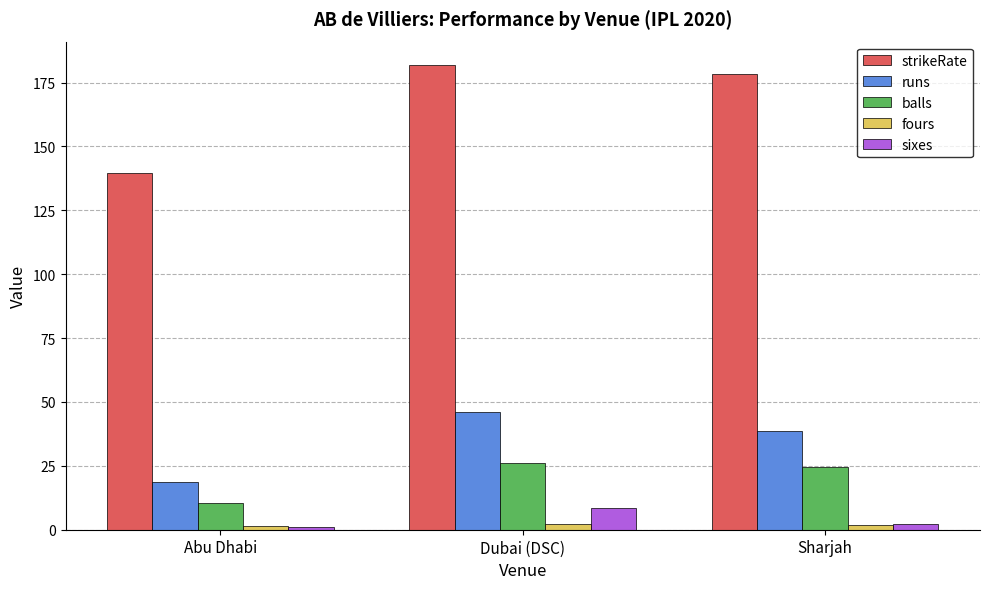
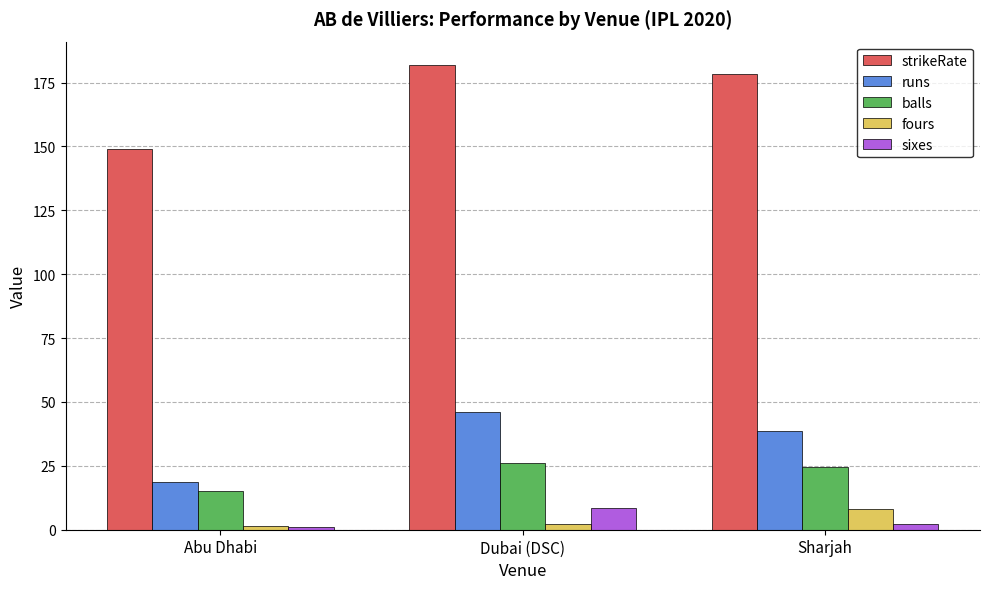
strikeRate, Abu Dhabi: 140 -> 149
balls, Abu Dhabi: 10 -> 15
fours, Sharjah: 2 -> 8
